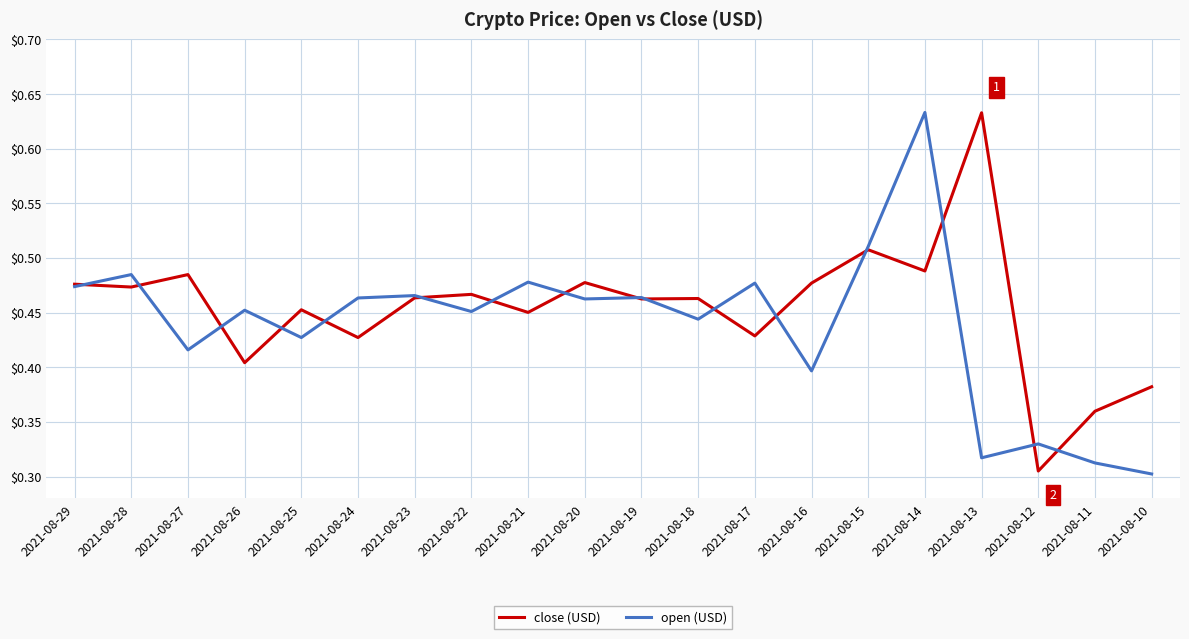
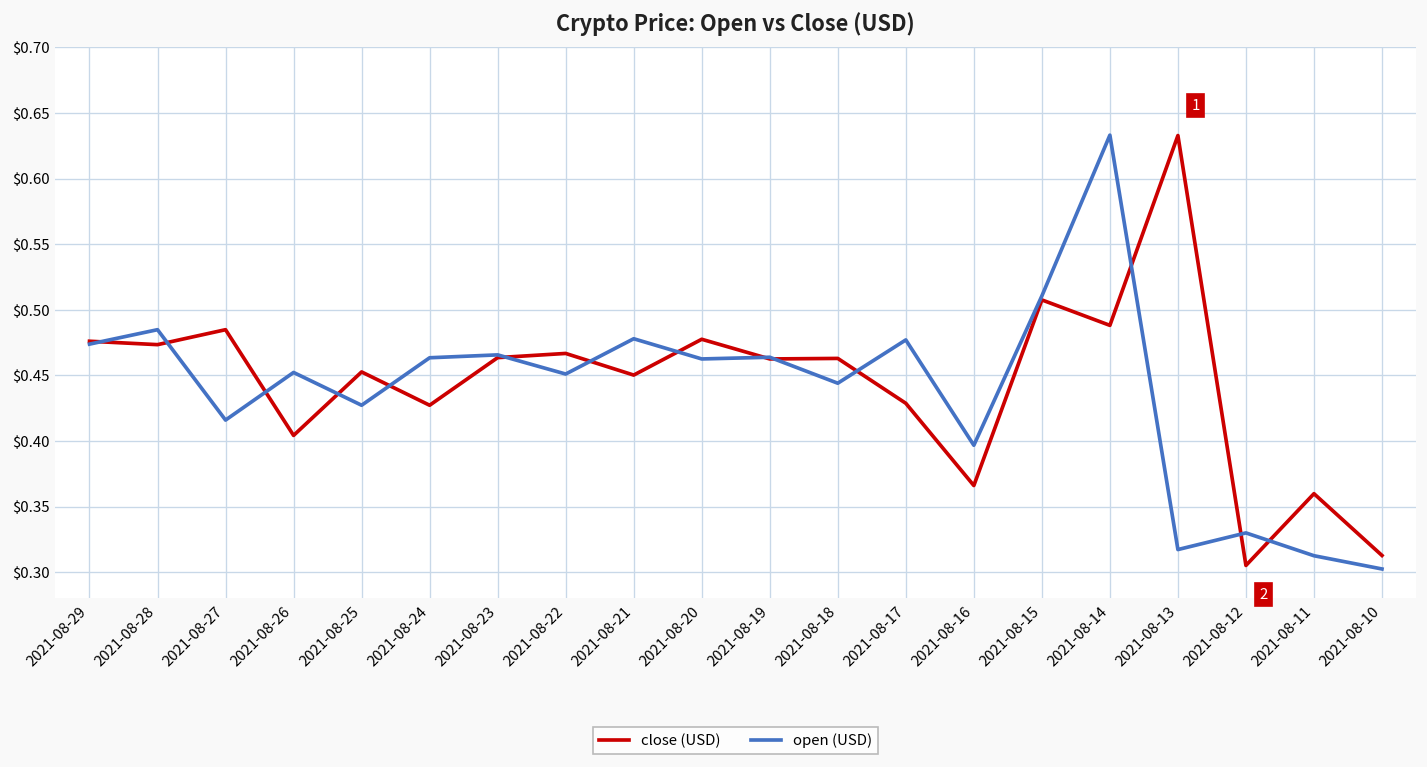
close (USD), 2021-08-16: $0.477 -> $0.366
close (USD), 2021-08-10: $0.382 -> $0.313
